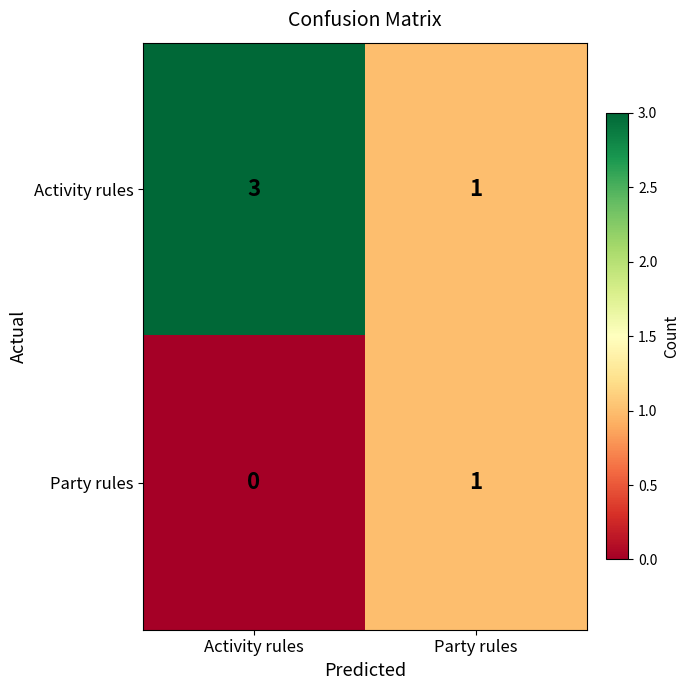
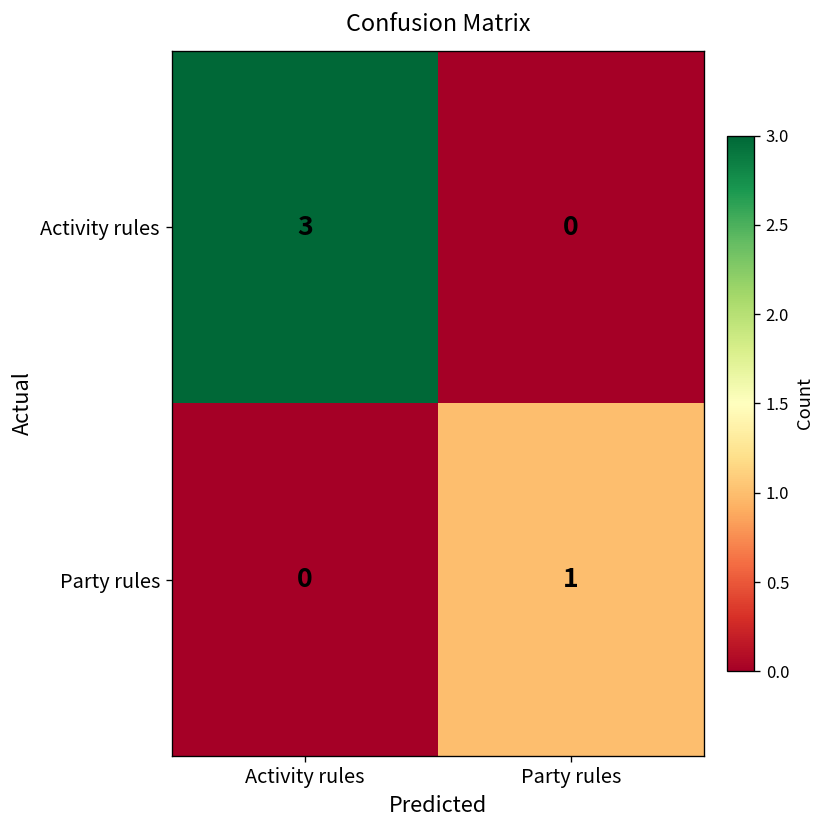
Activity rules, Party rules: 1 -> 0
